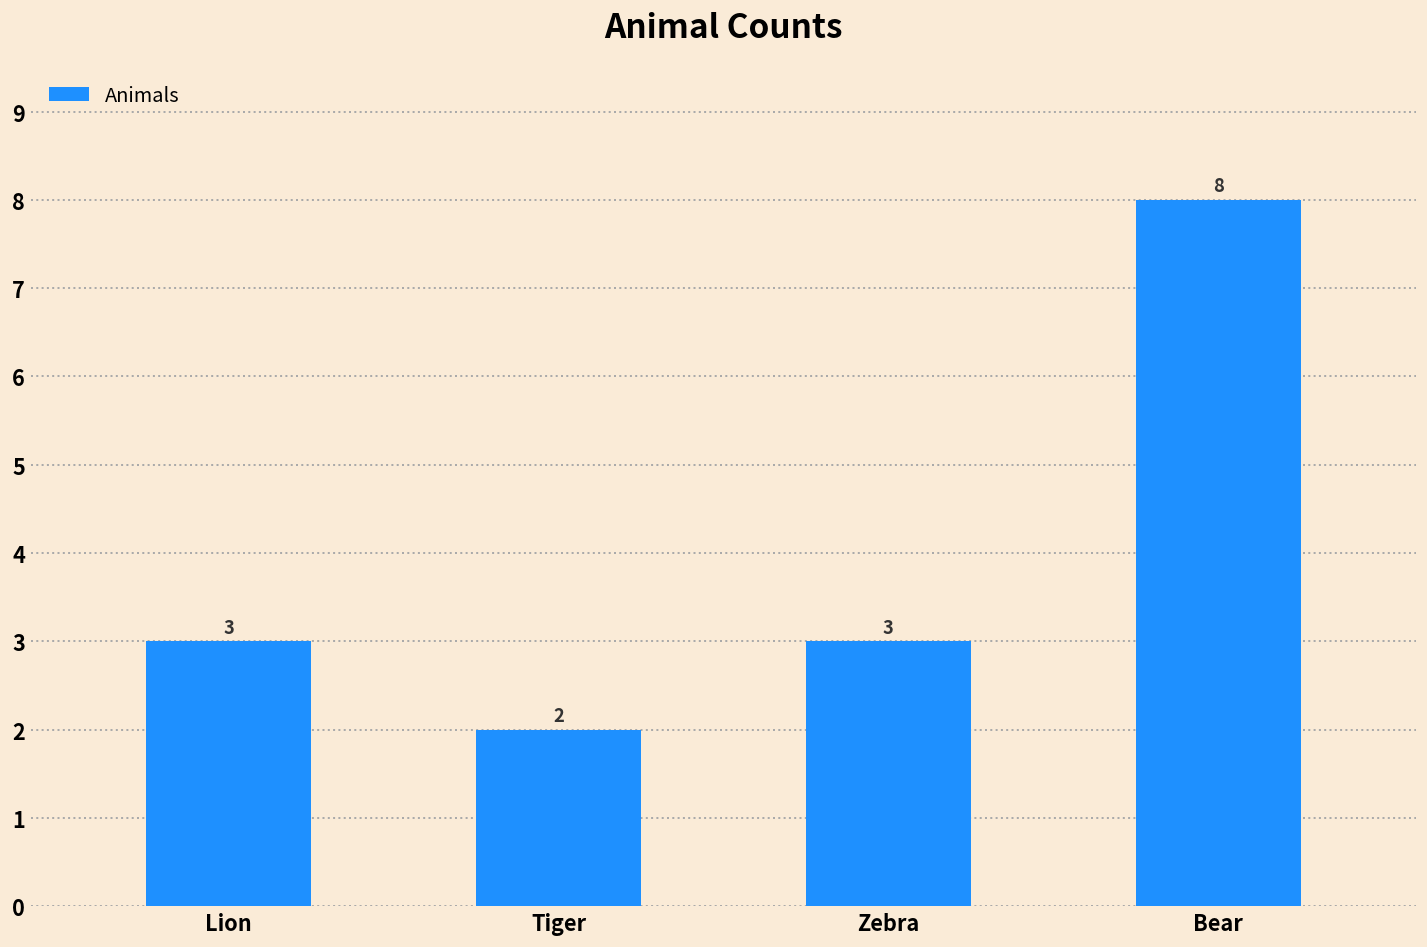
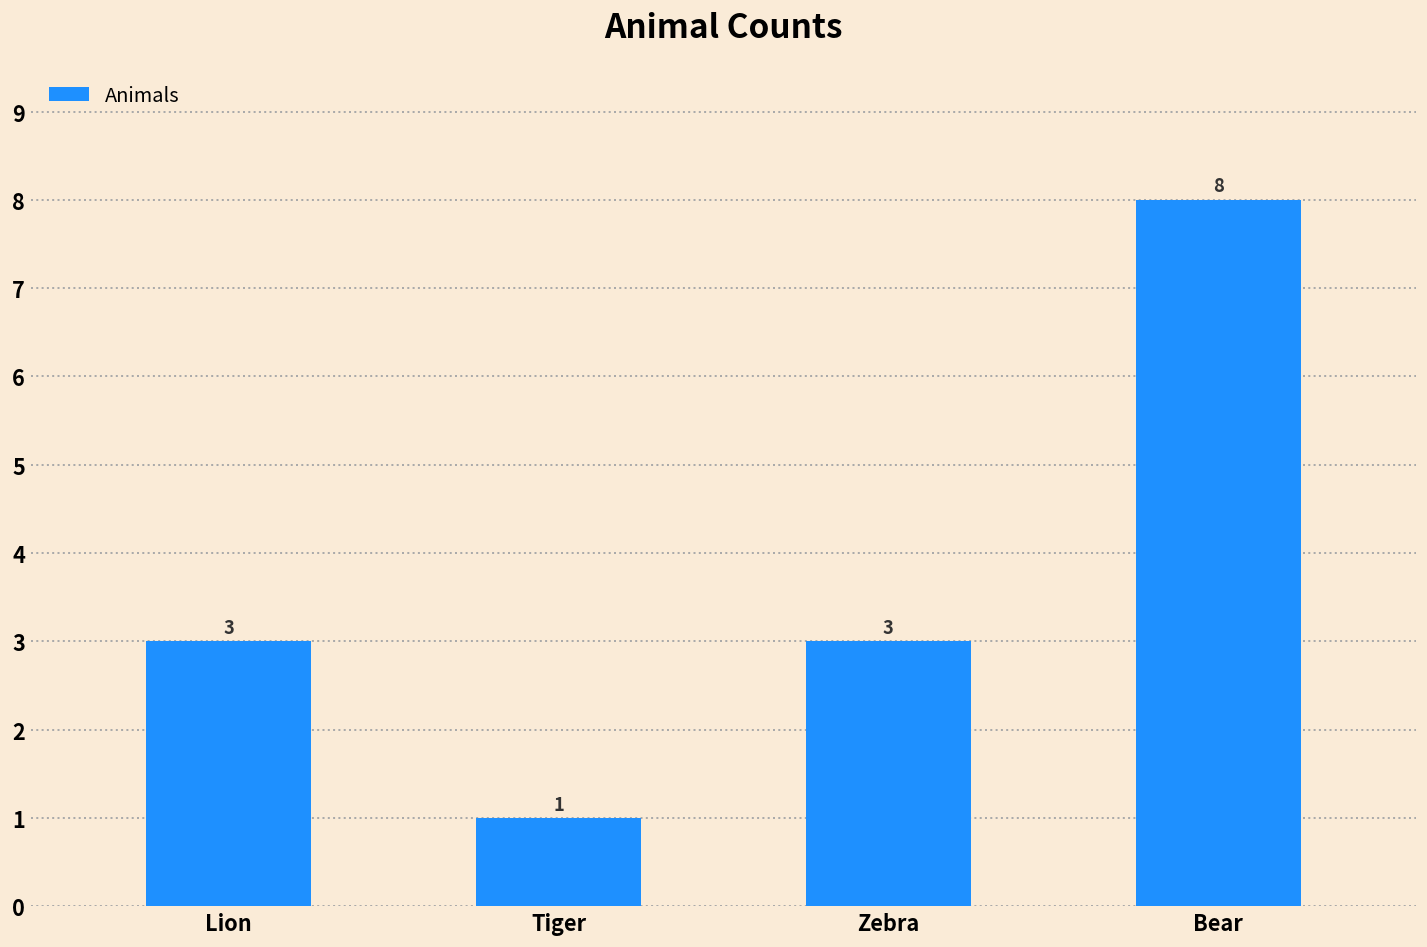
Tiger: 2 -> 1
